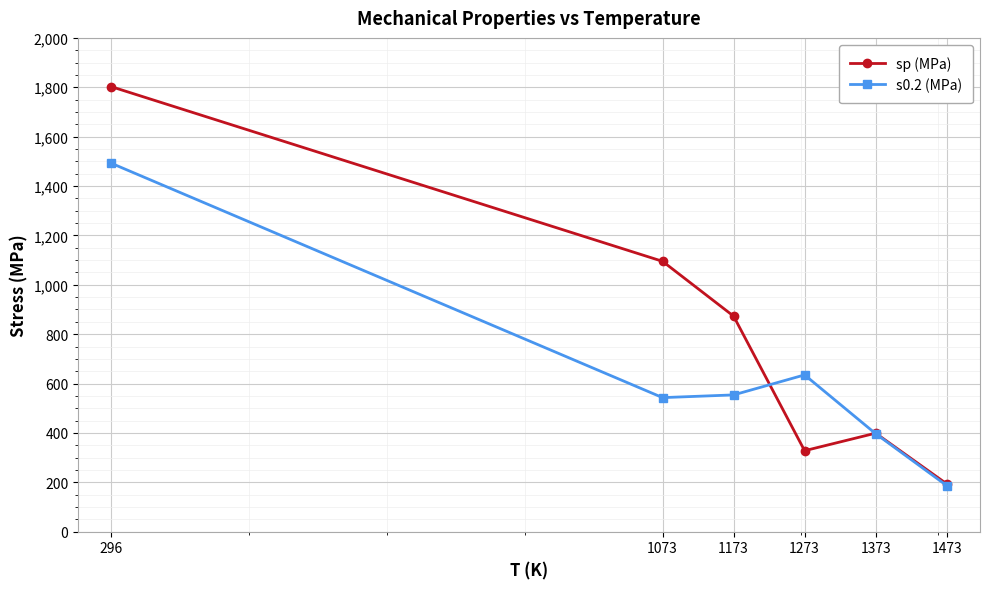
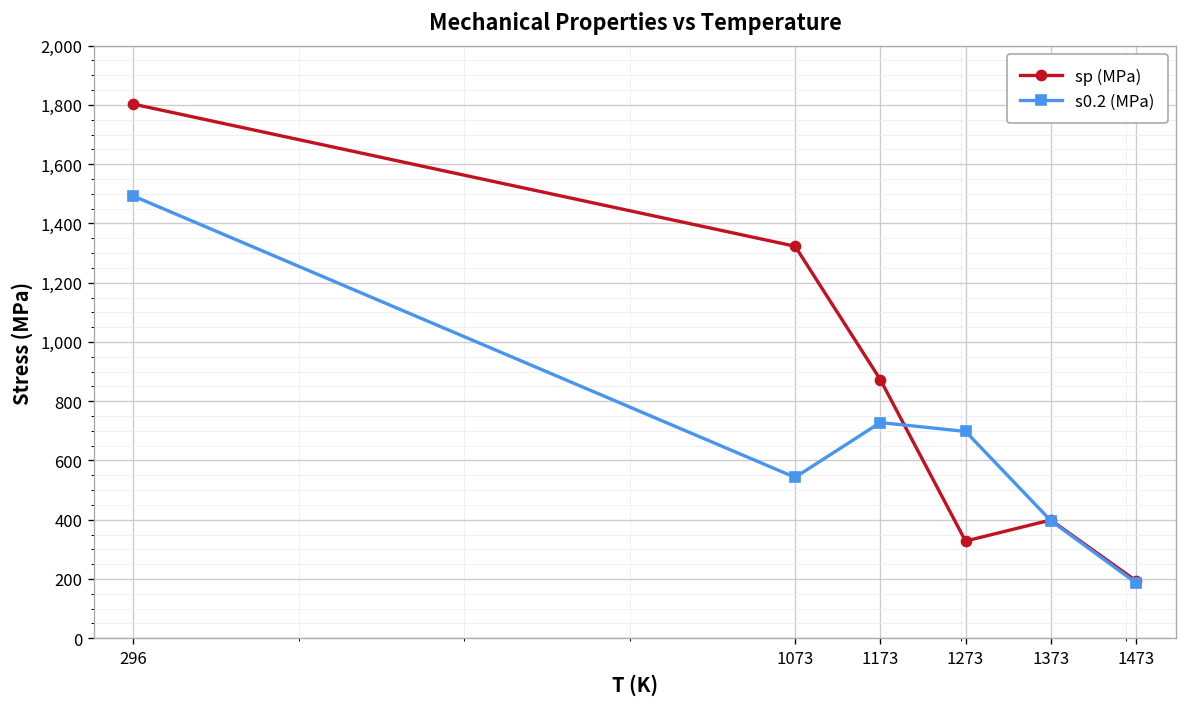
sp (MPa), 1073: 1,100 -> 1,320
s0.2 (MPa), 1173: 550 -> 730
s0.2 (MPa), 1273: 640 -> 700
